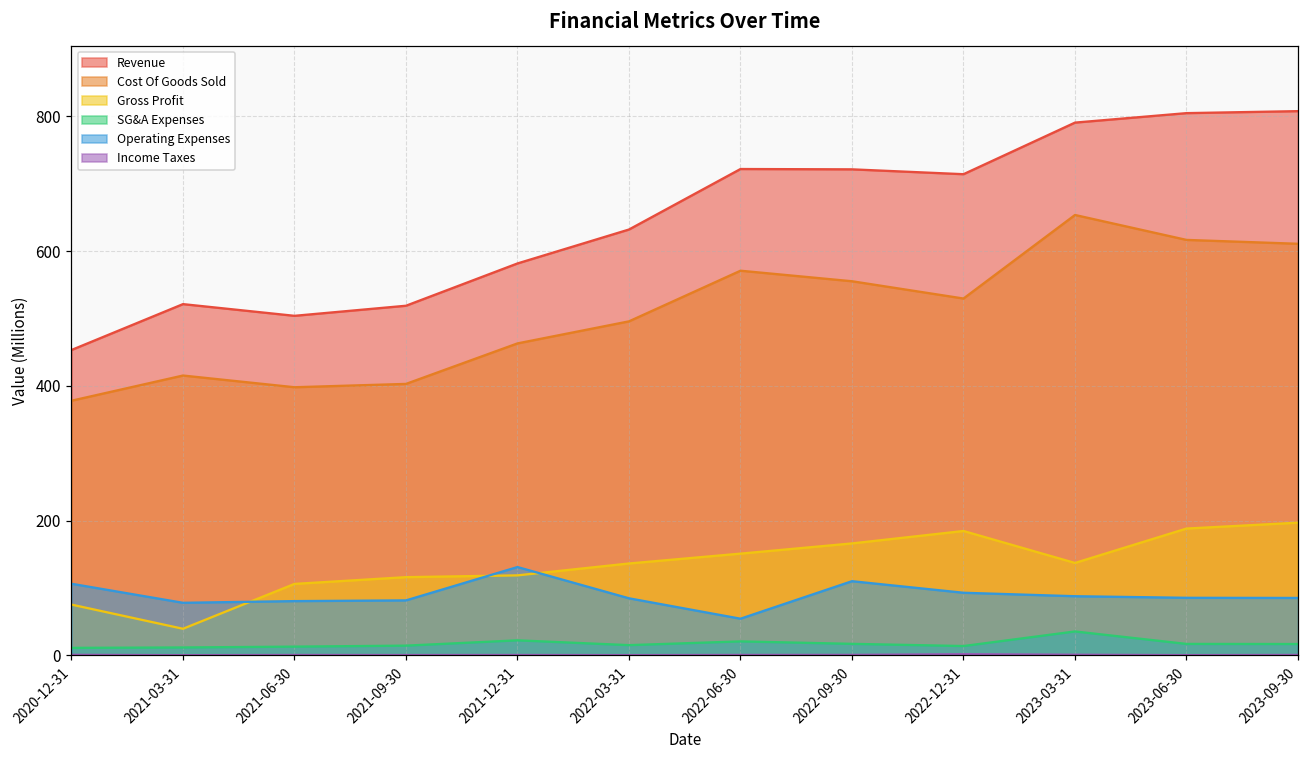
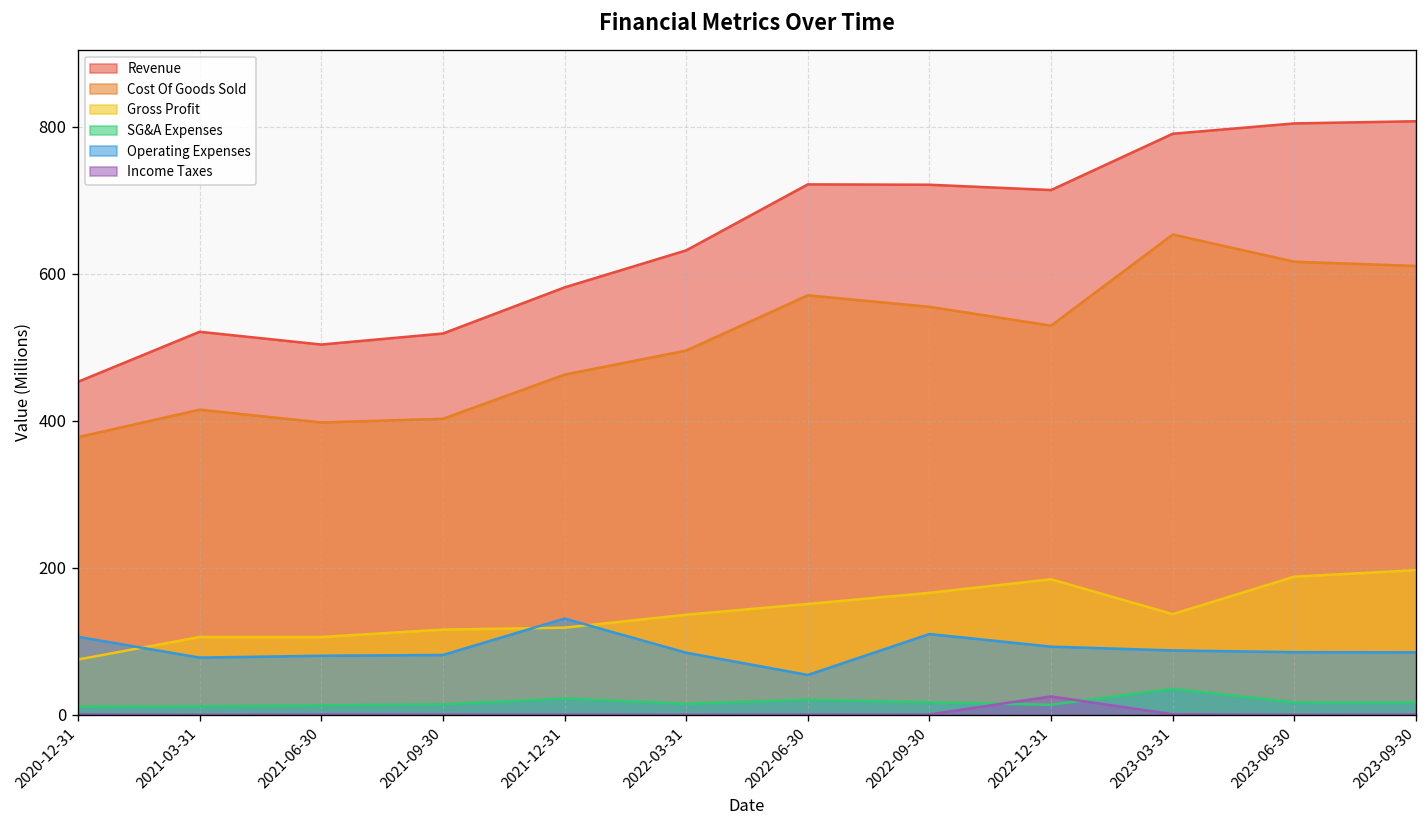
Gross Profit, 2021-03-31: 40 -> 110
Income Taxes, 2022-12-31: 0 -> 30
